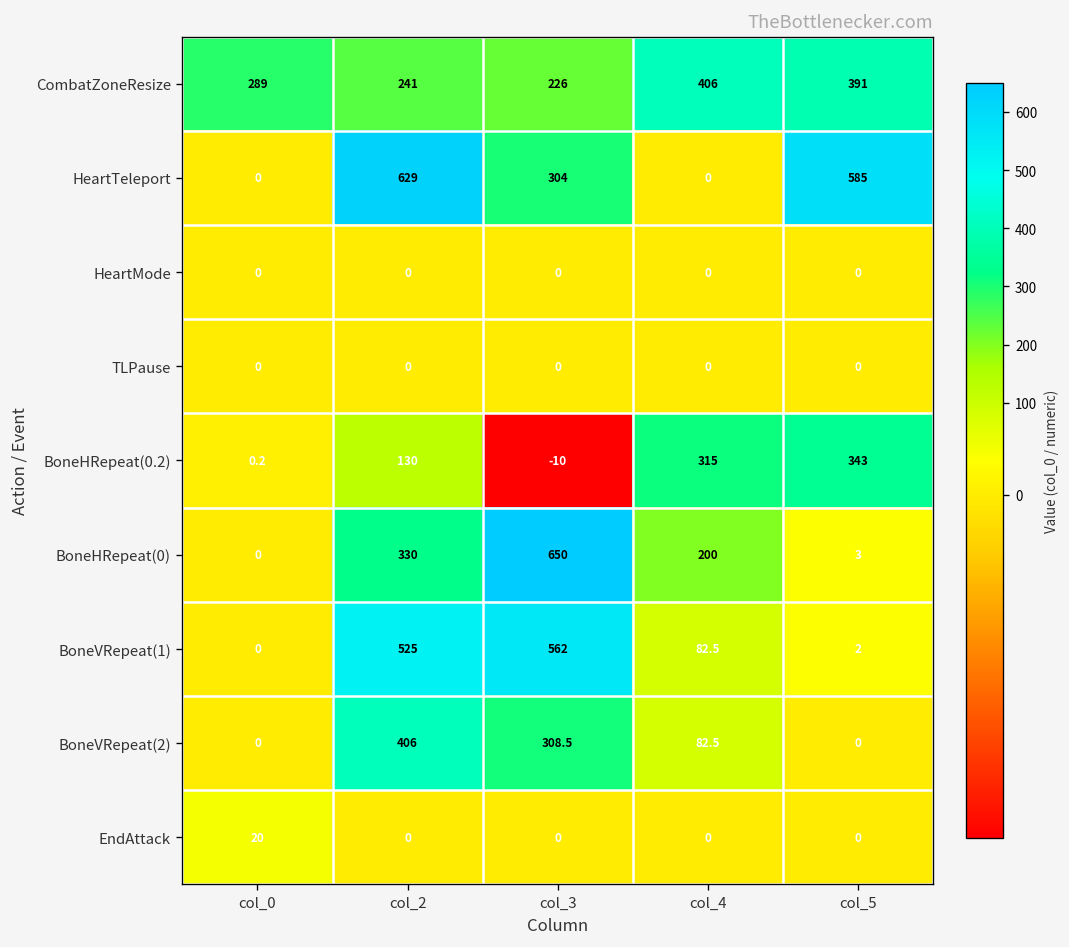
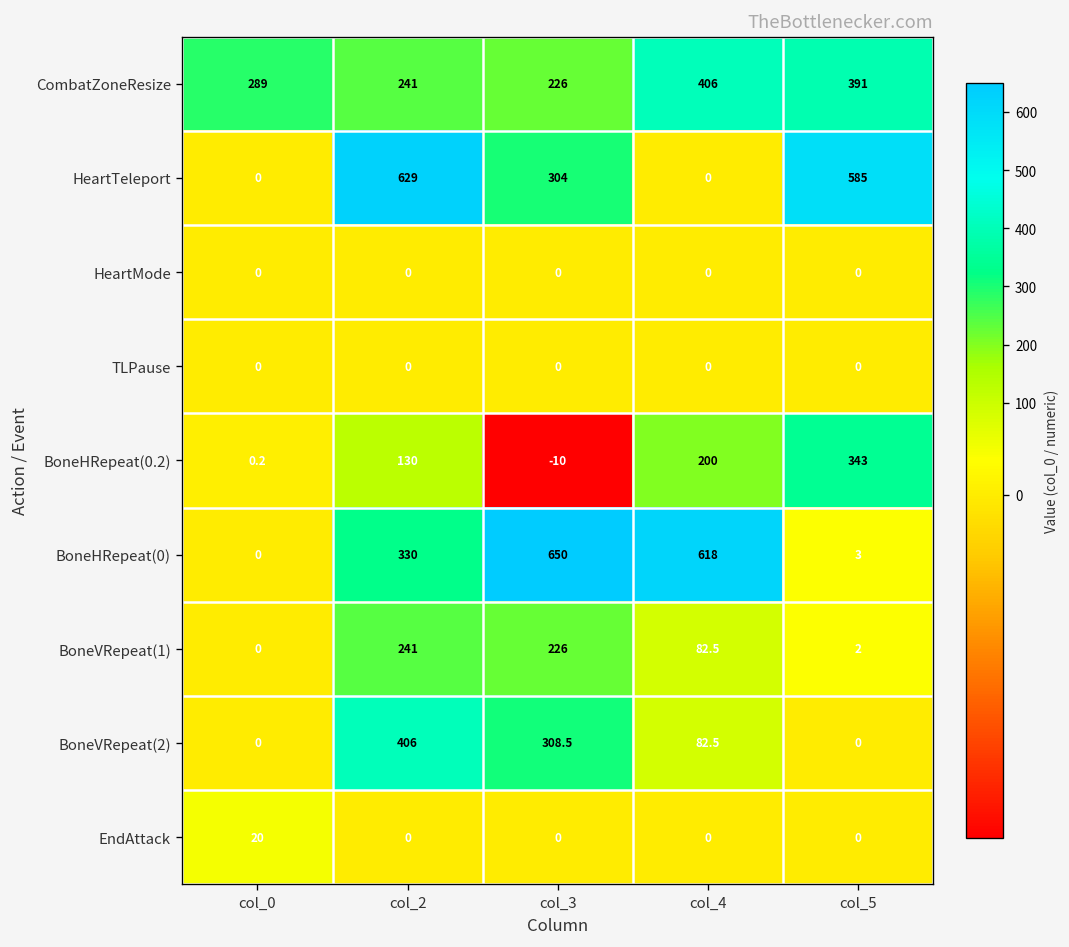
BoneHRepeat(0.2), col_4: 315 -> 200
BoneHRepeat(0), col_4: 200 -> 618
BoneVRepeat(1), col_2: 525 -> 241
BoneVRepeat(1), col_3: 562 -> 226
